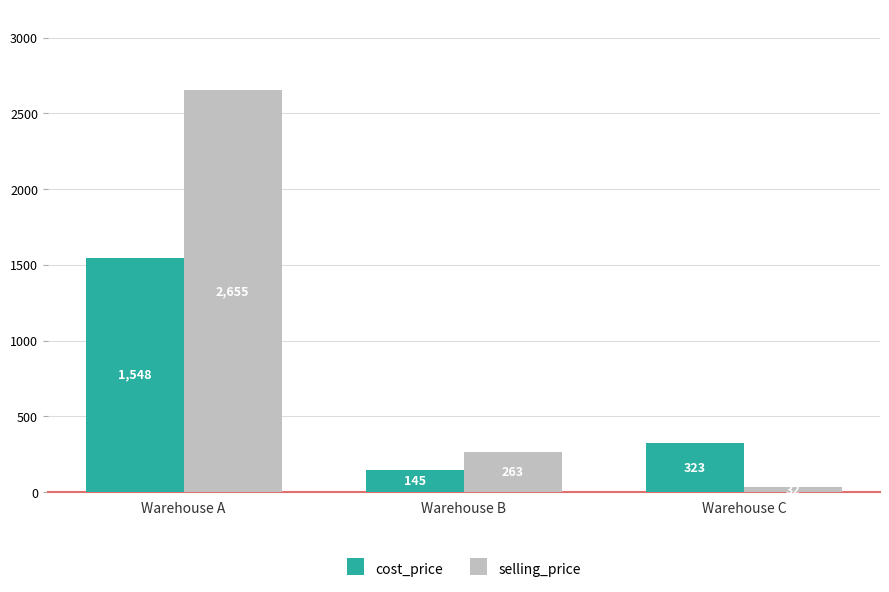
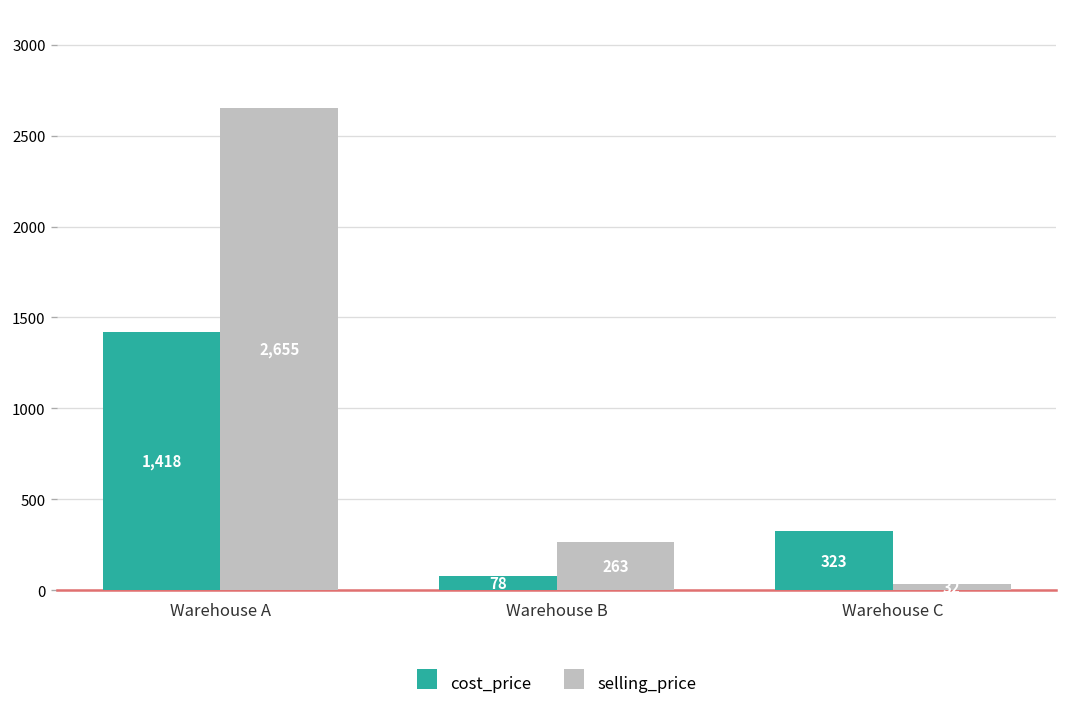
cost_price, Warehouse A: 1,548 -> 1,418
cost_price, Warehouse B: 145 -> 78
